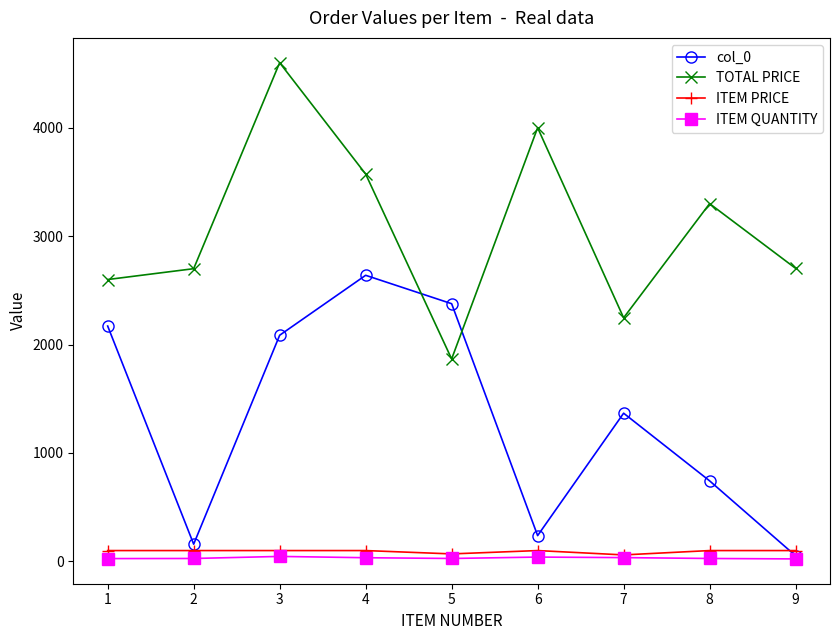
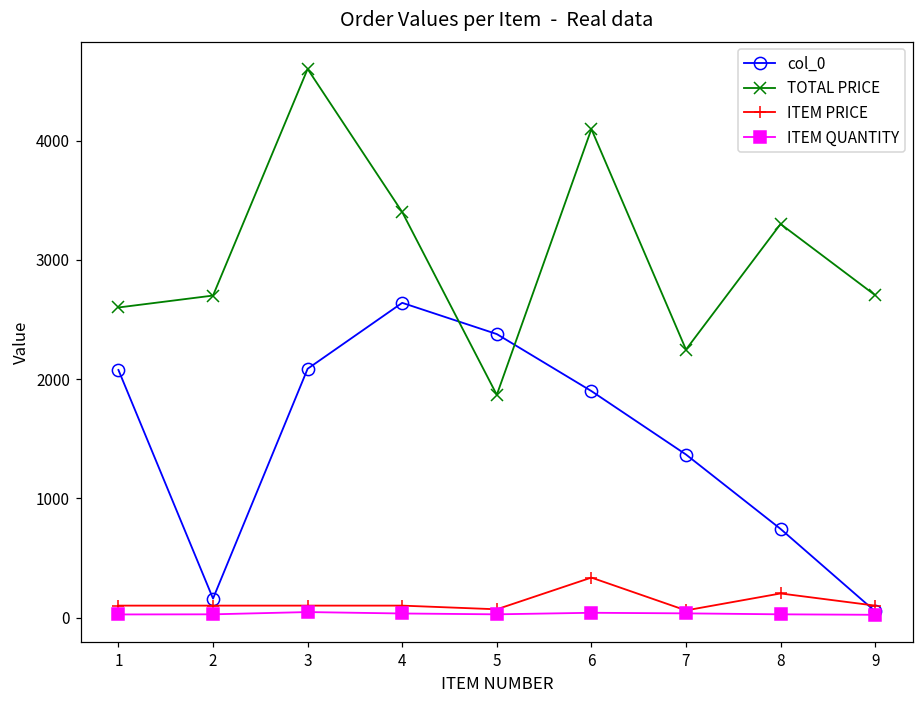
col_0, 1: 2170 -> 2080
TOTAL PRICE, 4: 3570 -> 3400
col_0, 6: 240 -> 1900
TOTAL PRICE, 6: 4000 -> 4100
ITEM PRICE, 6: 100 -> 340
ITEM PRICE, 8: 100 -> 200
